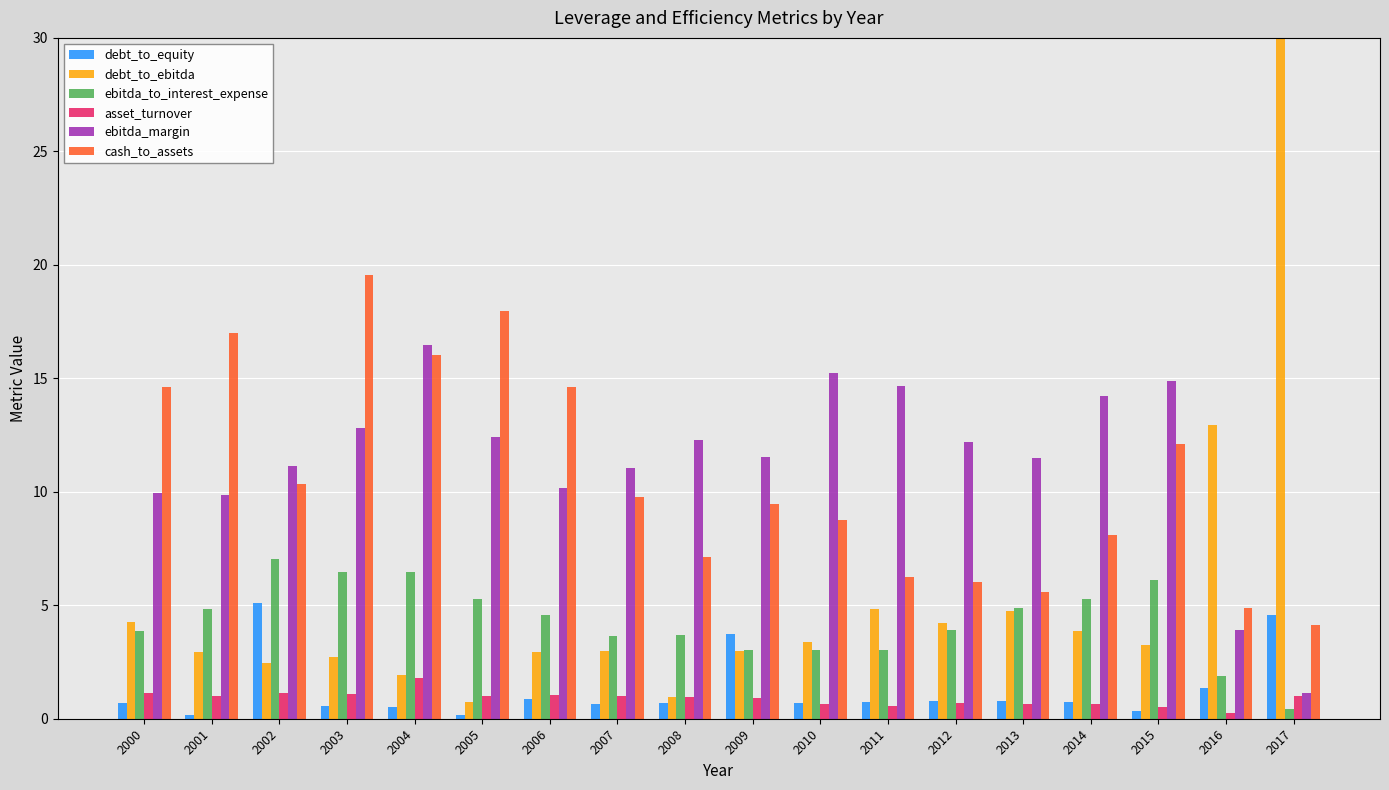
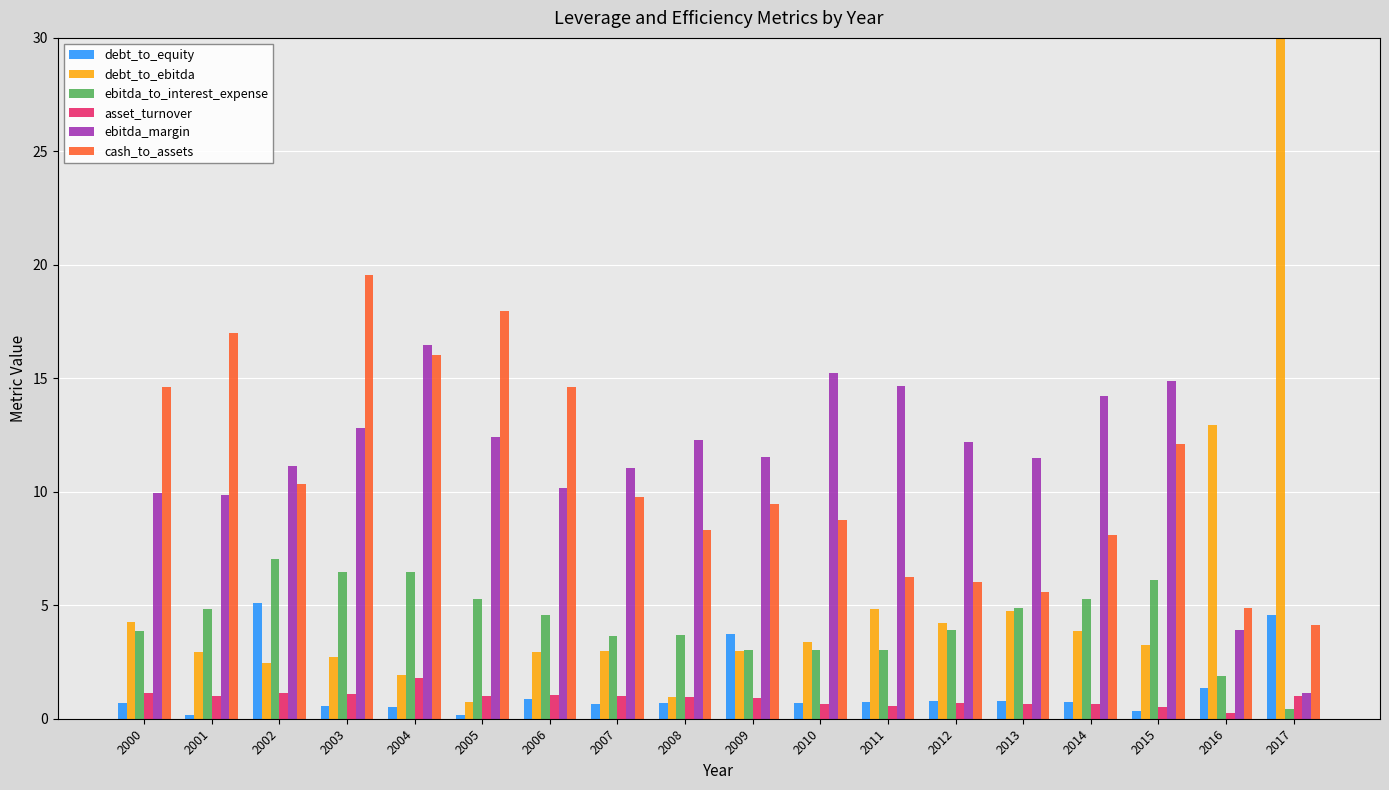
cash_to_assets, 2008: 7.1 -> 8.3
